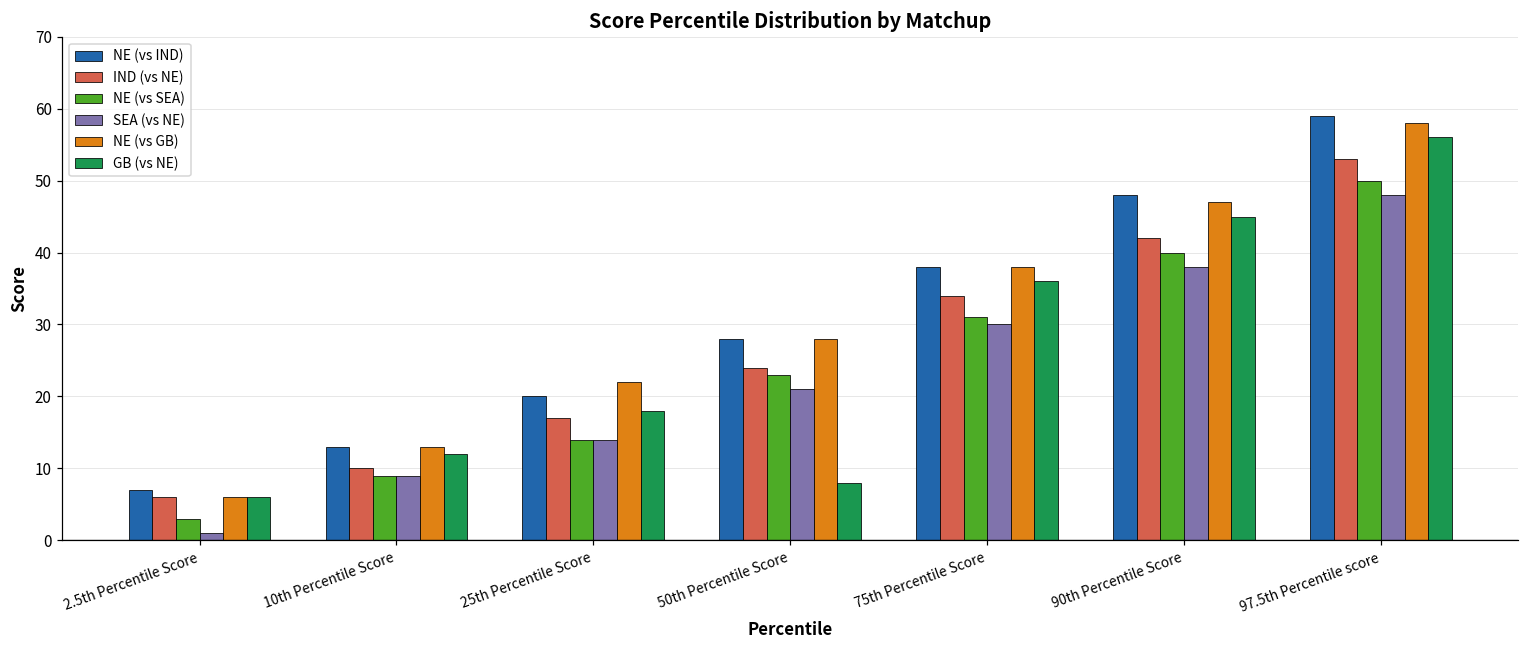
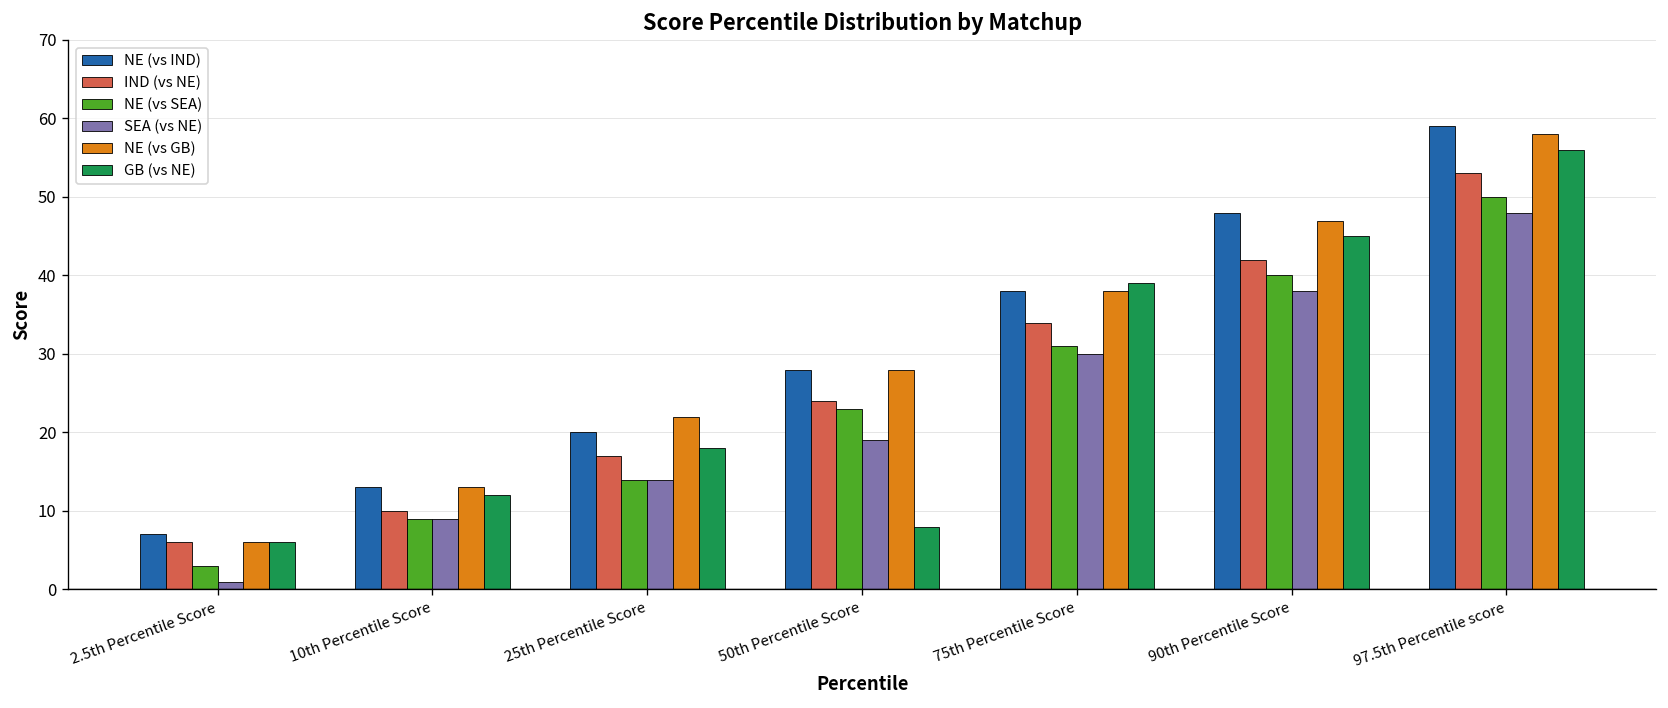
SEA (vs NE), 50th Percentile Score: 21 -> 19
GB (vs NE), 75th Percentile Score: 36 -> 39
